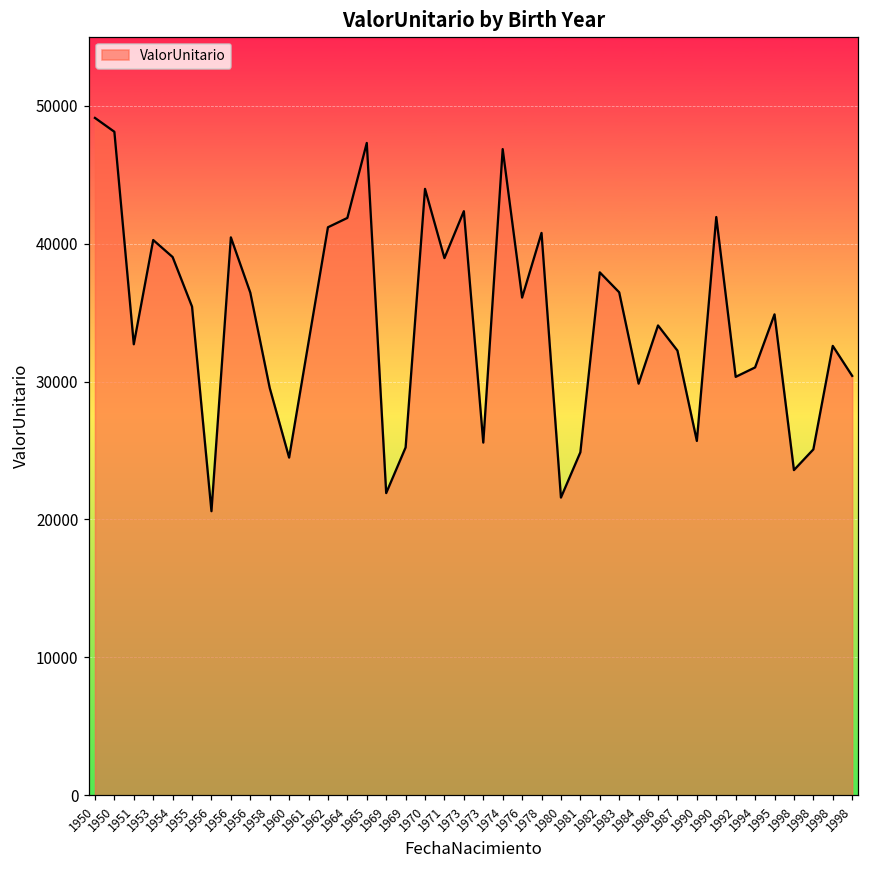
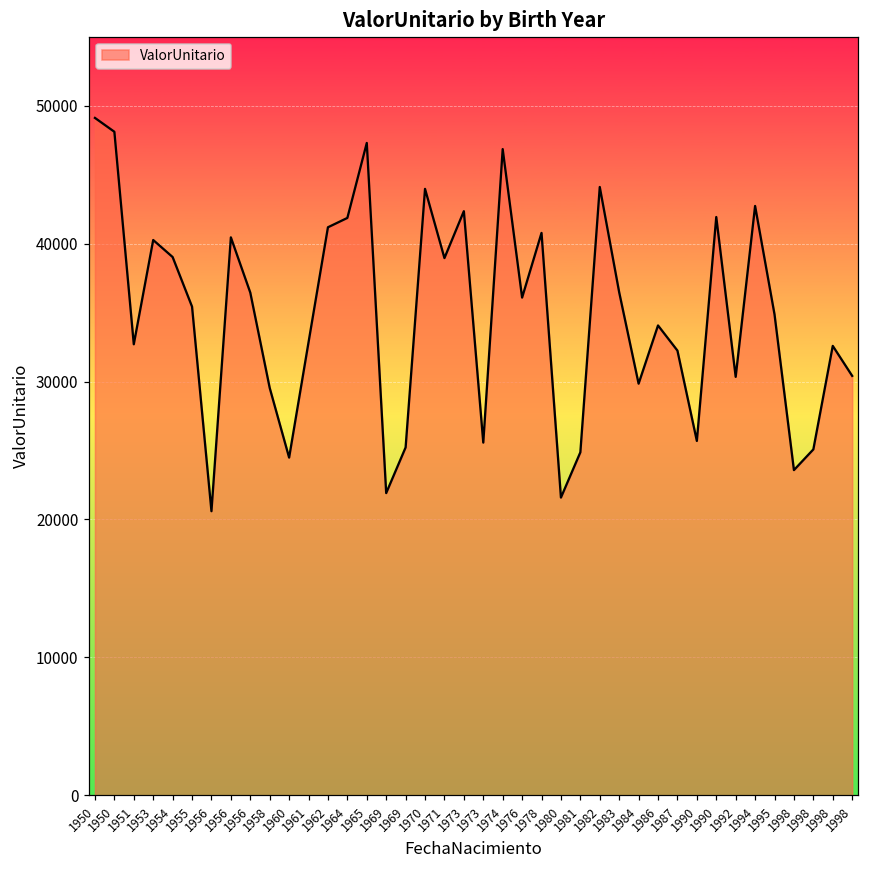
1982: 37900 -> 44100
1994: 31000 -> 42700
